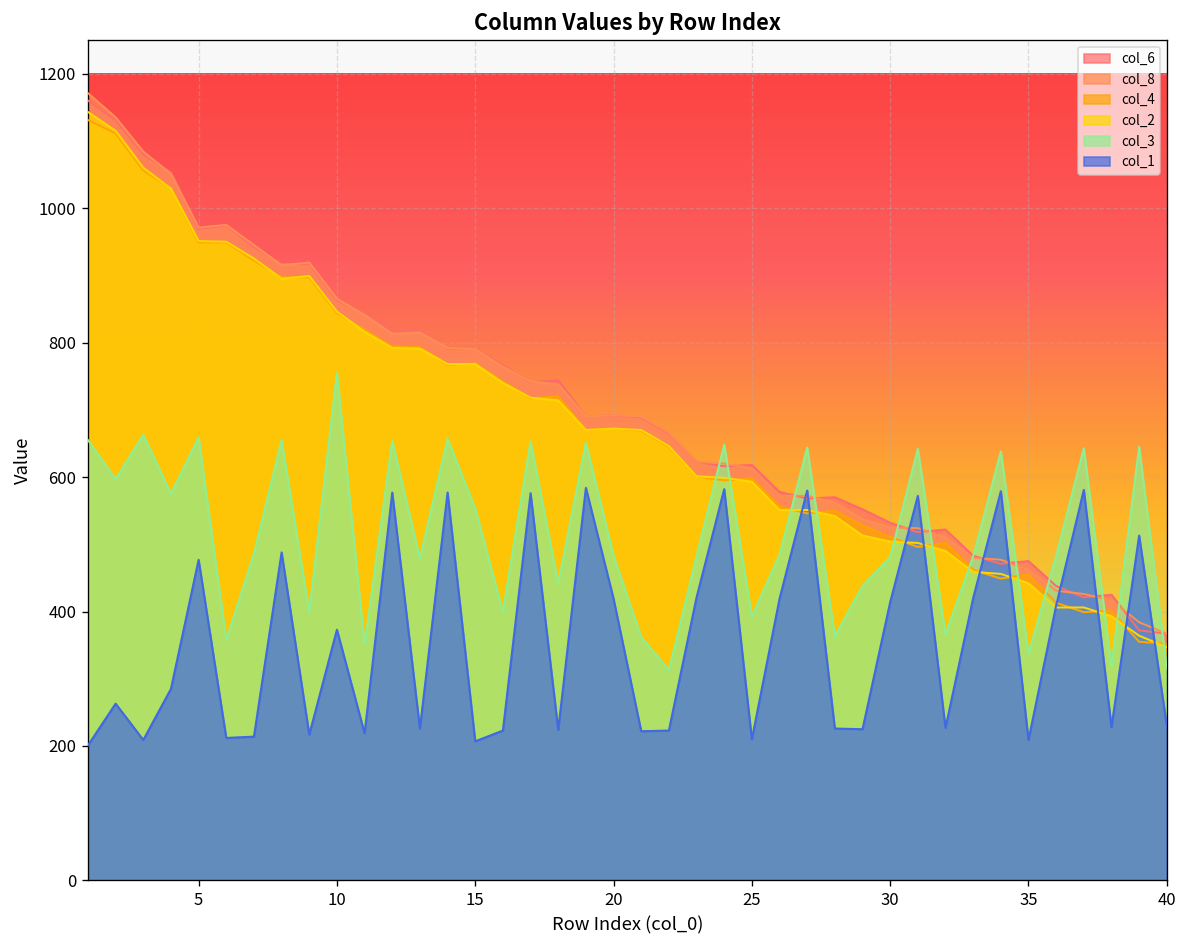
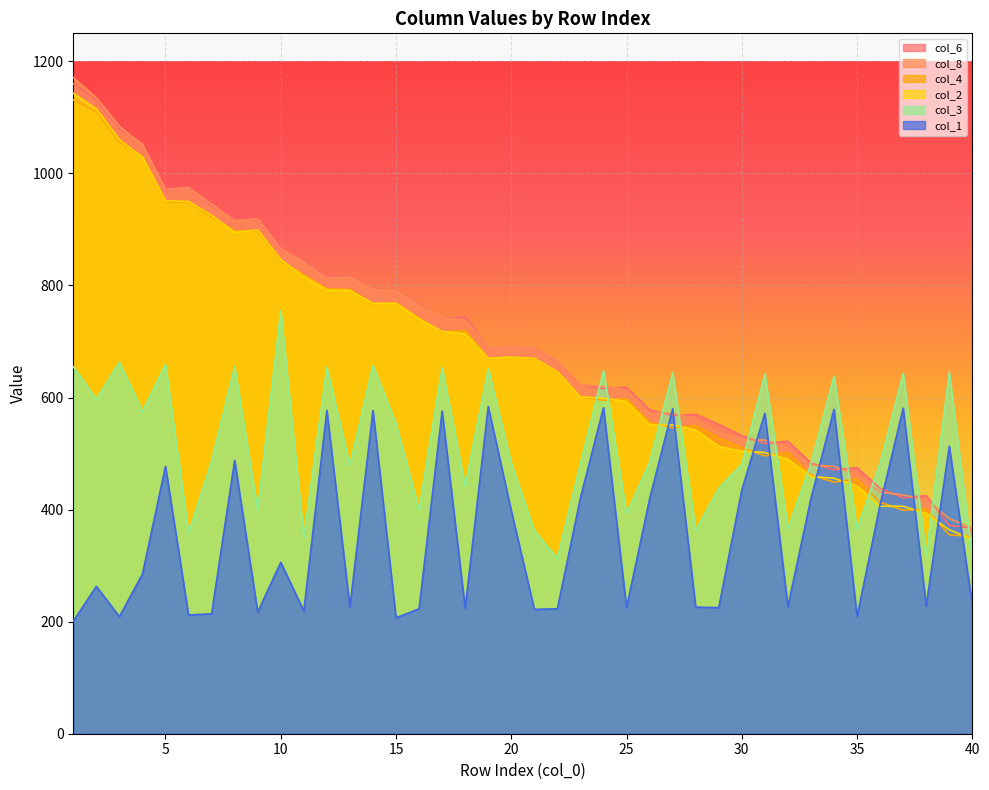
col_1, 10: 370 -> 310
col_1, 20: 420 -> 400
col_1, 25: 210 -> 230
col_1, 30: 410 -> 440
col_3, 35: 340 -> 370
